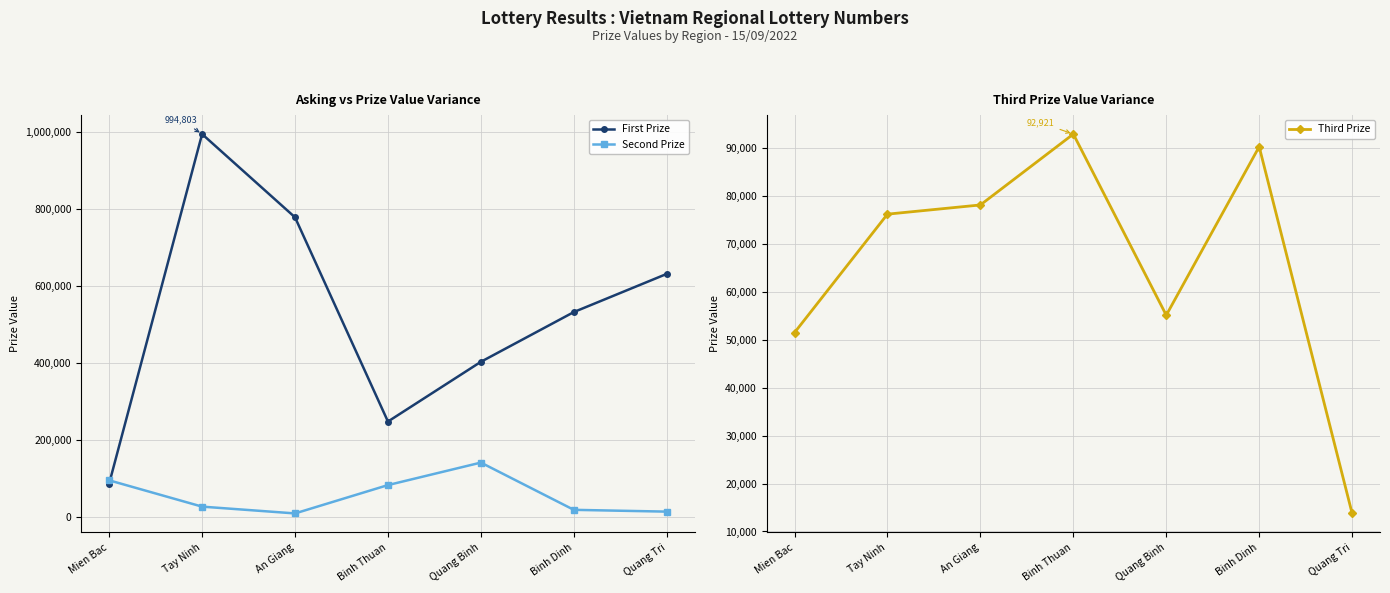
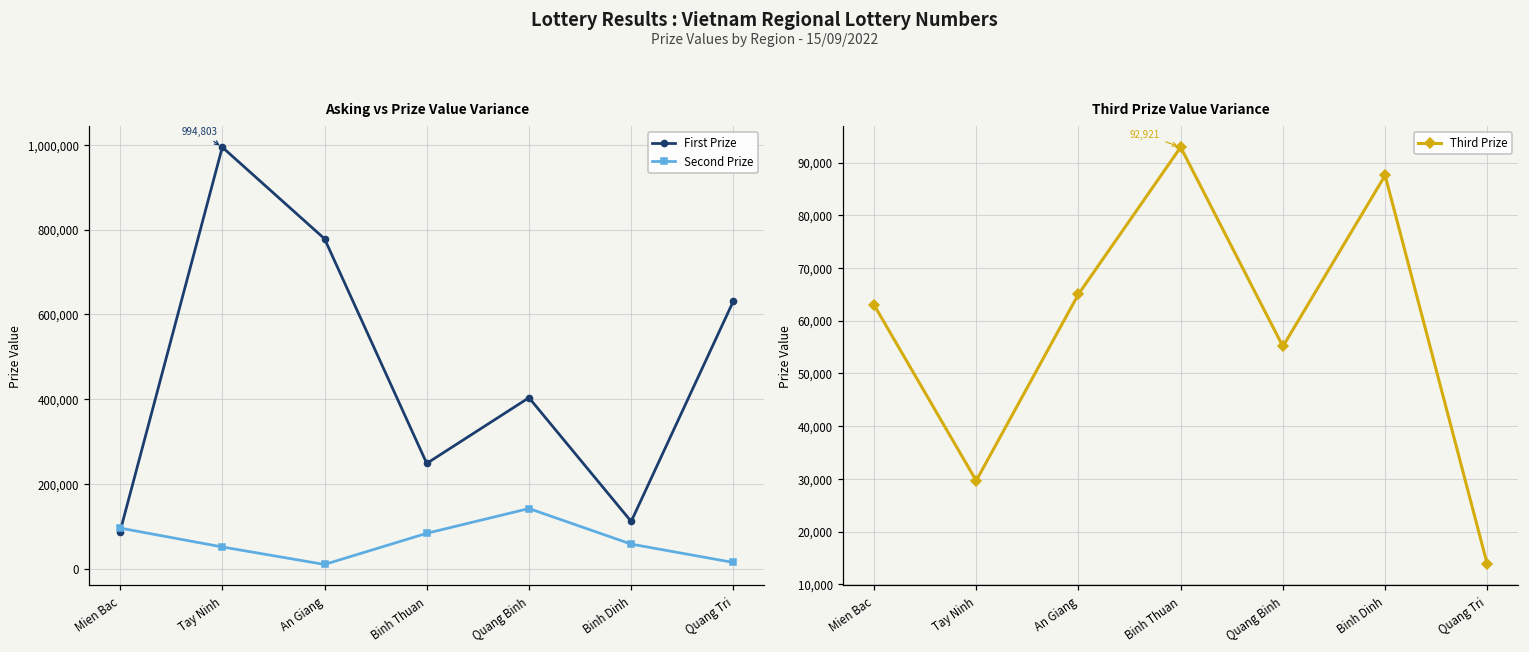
Asking vs Prize Value Variance, Second Prize, Tay Ninh: 30,000 -> 50,000
Asking vs Prize Value Variance, First Prize, Binh Dinh: 530,000 -> 110,000
Asking vs Prize Value Variance, Second Prize, Binh Dinh: 20,000 -> 60,000
Third Prize Value Variance, Mien Bac: 52,000 -> 63,000
Third Prize Value Variance, Tay Ninh: 76,000 -> 30,000
Third Prize Value Variance, An Giang: 78,000 -> 65,000
Third Prize Value Variance, Binh Dinh: 90,000 -> 88,000
